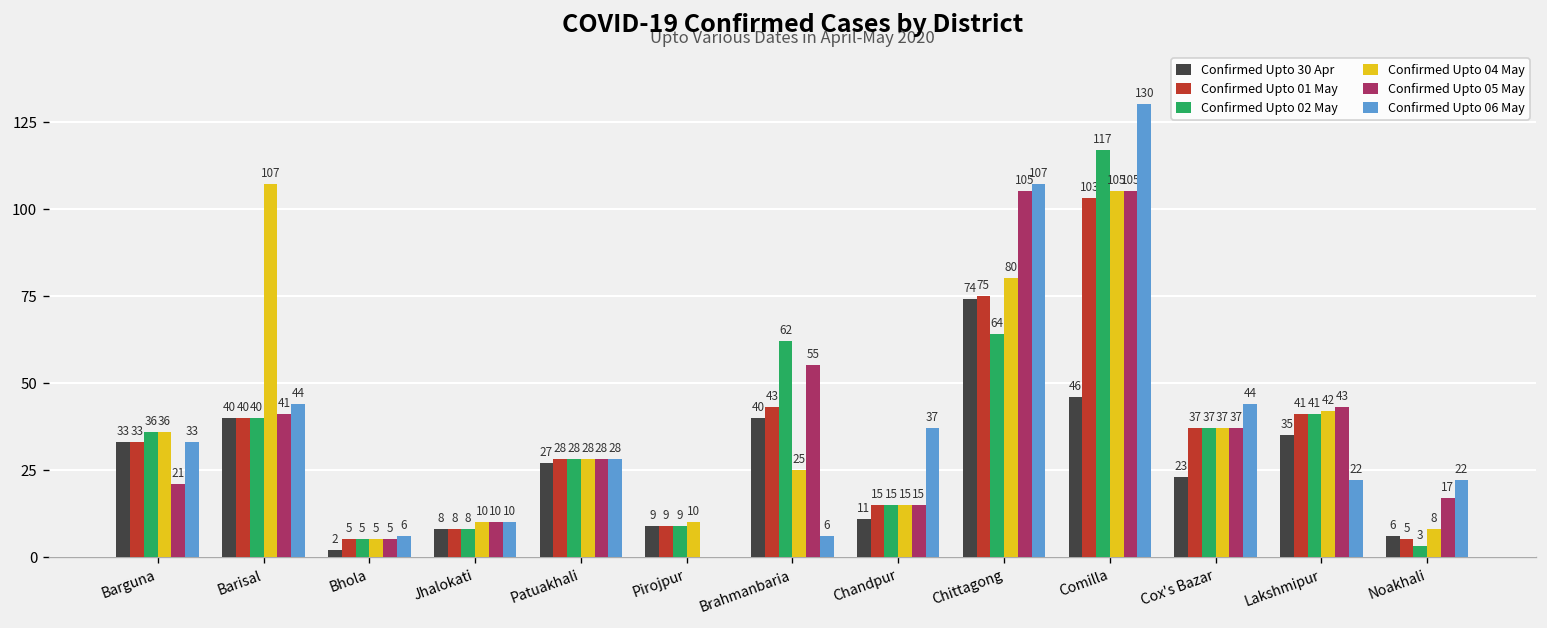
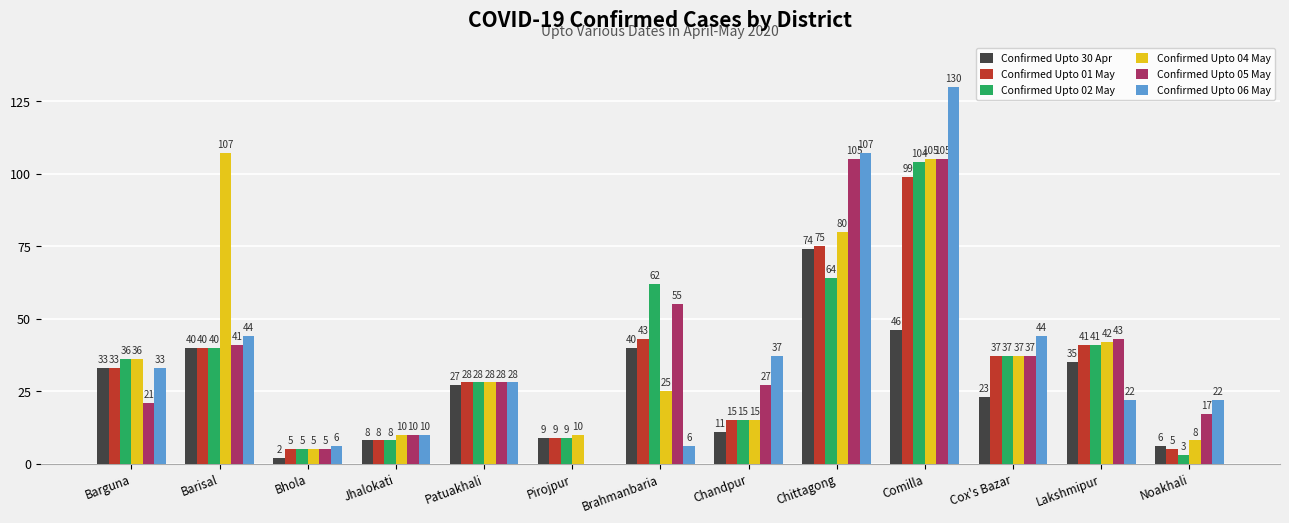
Confirmed Upto 05 May, Chandpur: 15 -> 27
Confirmed Upto 01 May, Comilla: 103 -> 99
Confirmed Upto 02 May, Comilla: 117 -> 104
